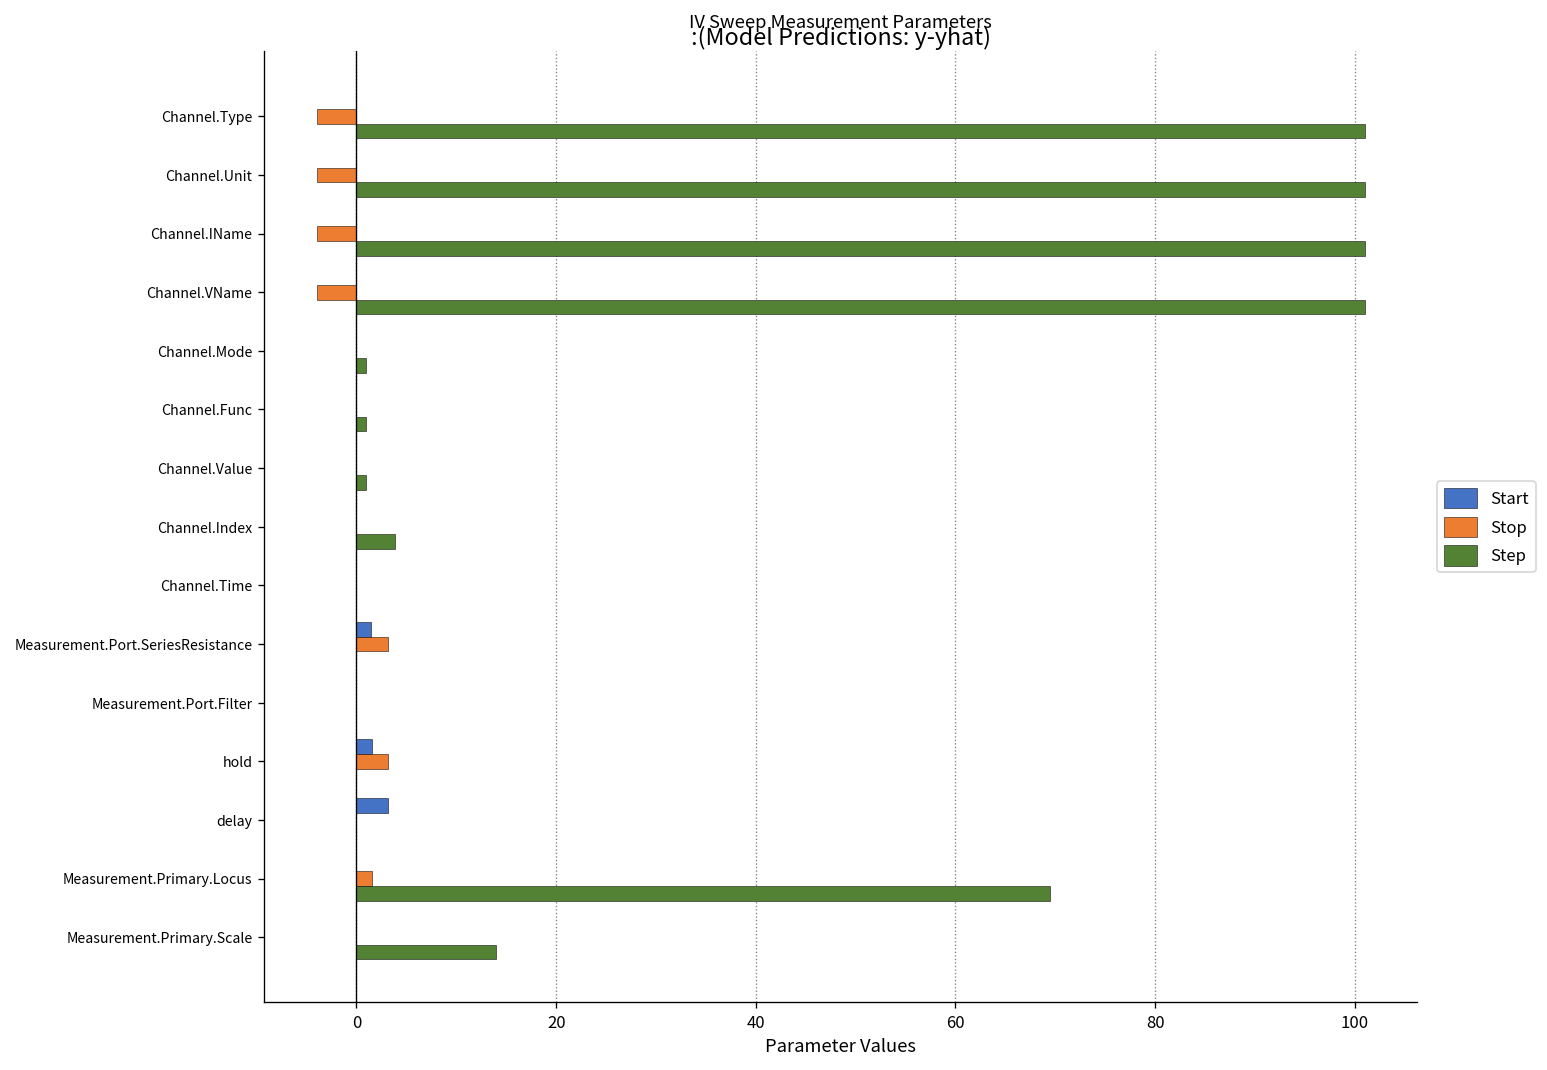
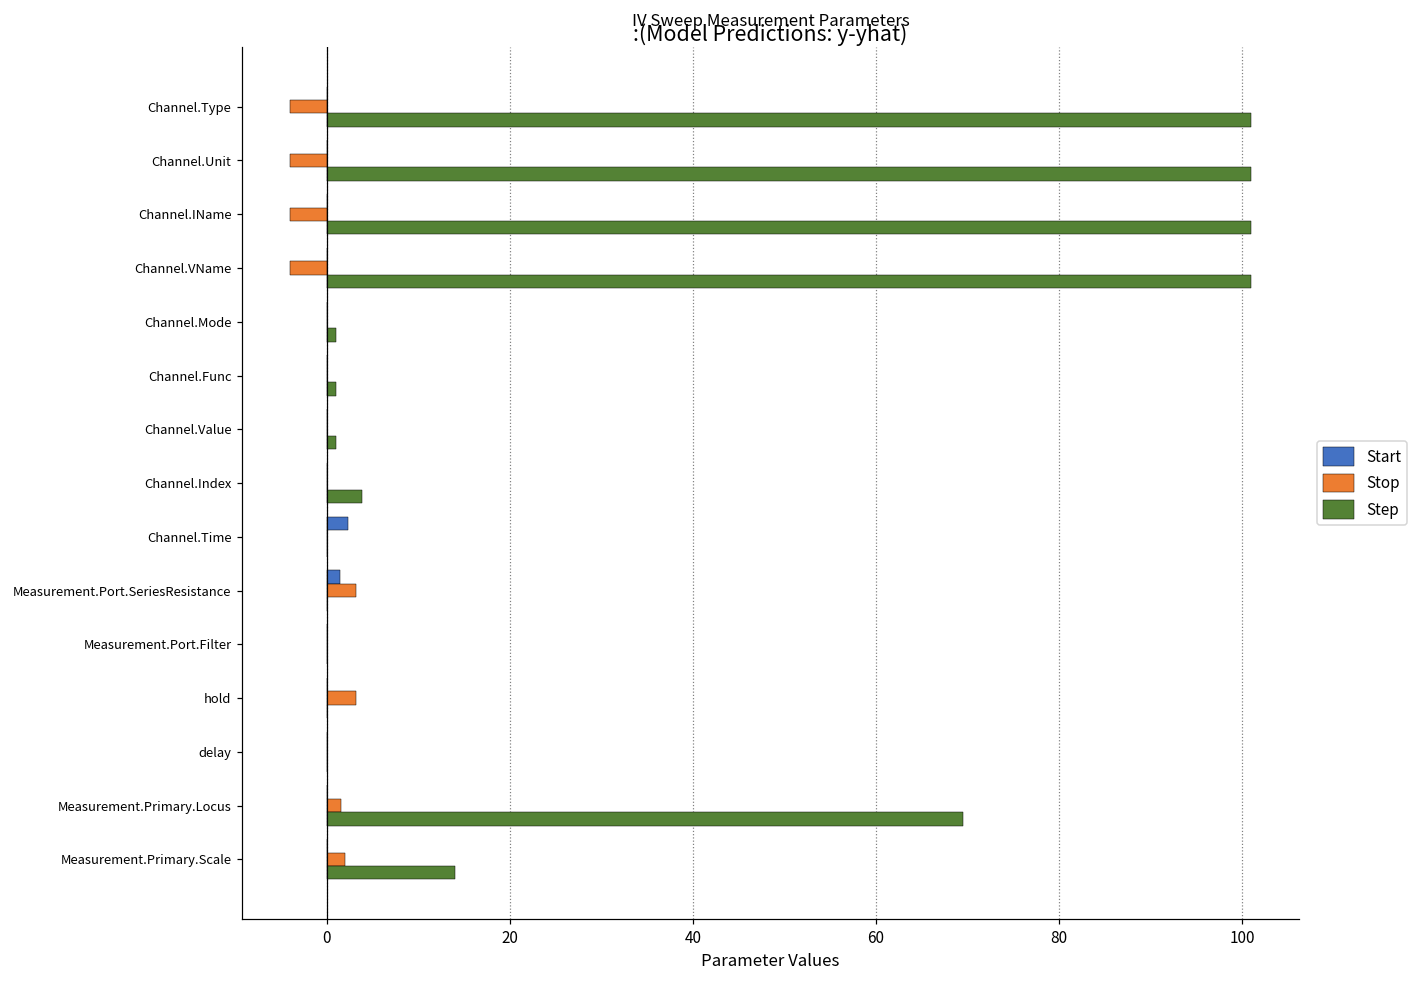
Start, Channel.Time: 0 -> 2
Start, hold: 2 -> 0
Start, delay: 3 -> 0
Stop, Measurement.Primary.Scale: 0 -> 2
